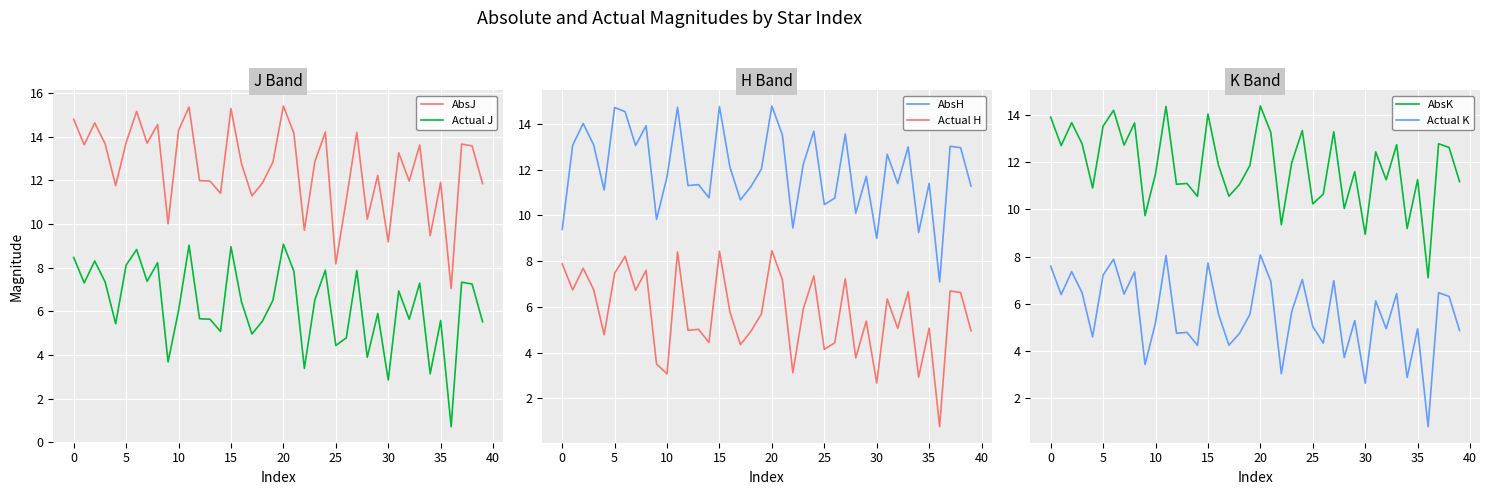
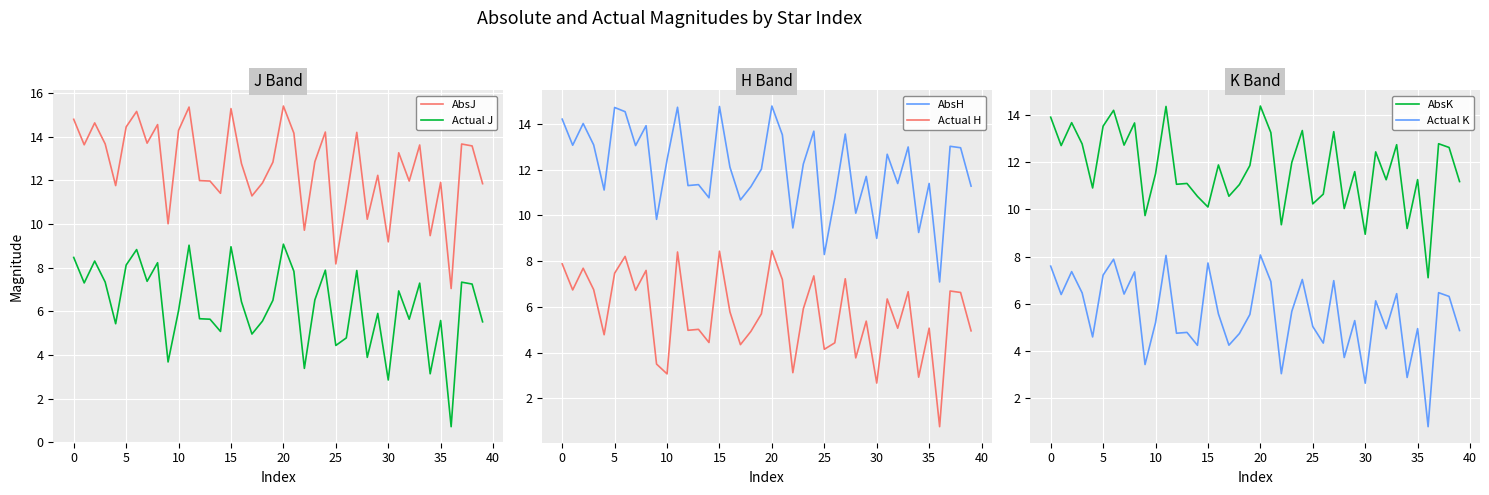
J Band, AbsJ, 5: 13.7 -> 14.4
H Band, AbsH, 0: 9.4 -> 14.2
H Band, AbsH, 10: 11.7 -> 12.4
H Band, AbsH, 25: 10.5 -> 8.3
K Band, AbsK, 15: 14.1 -> 10.1
